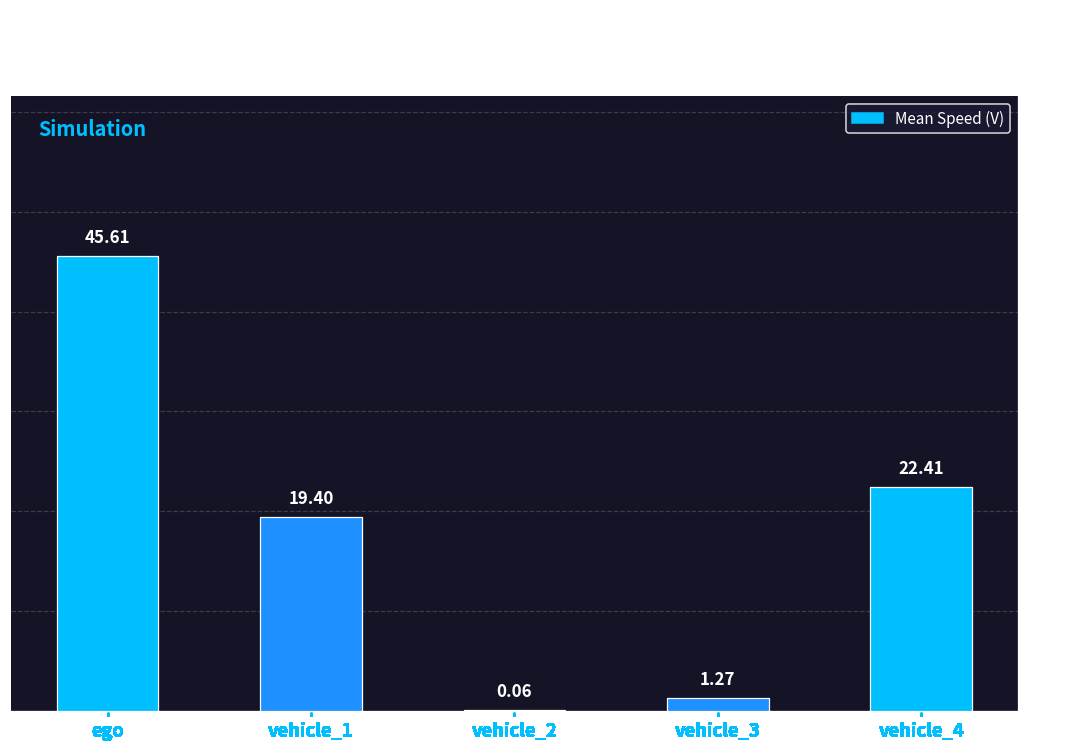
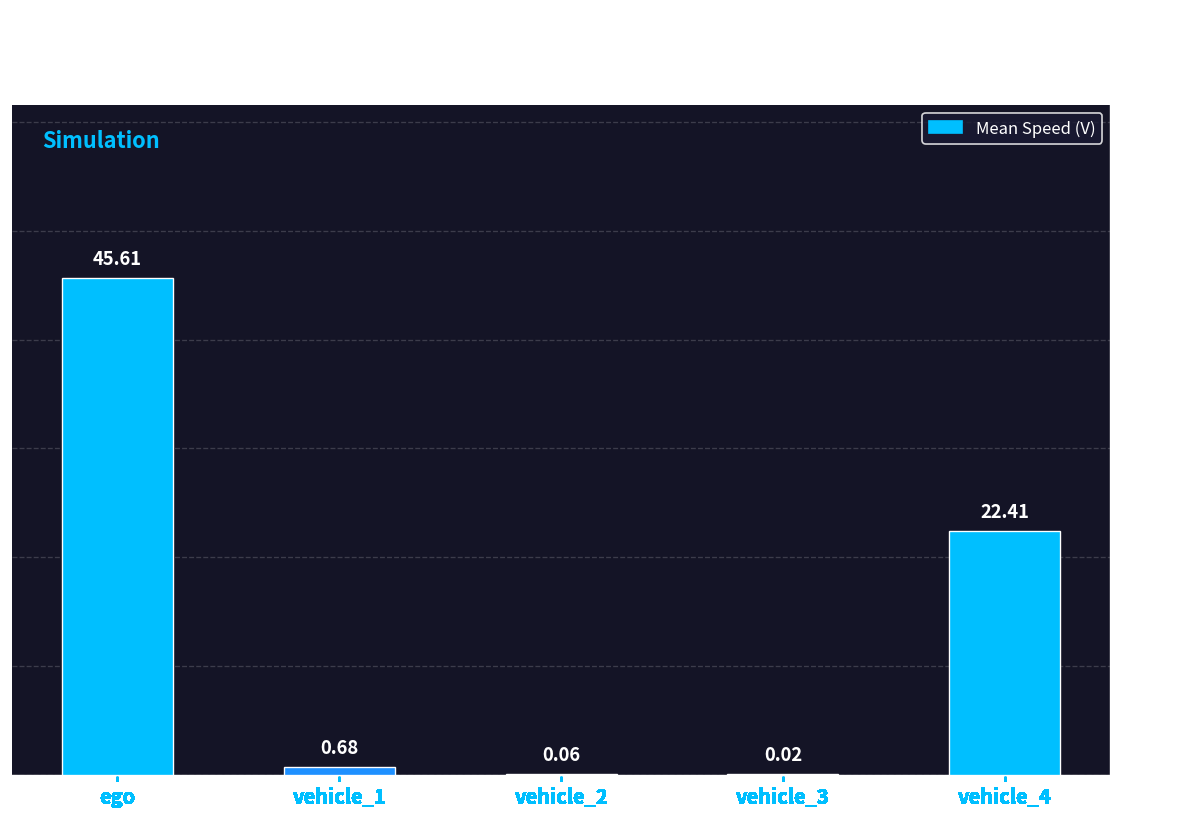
vehicle_1: 19.40 -> 0.68
vehicle_3: 1.27 -> 0.02
